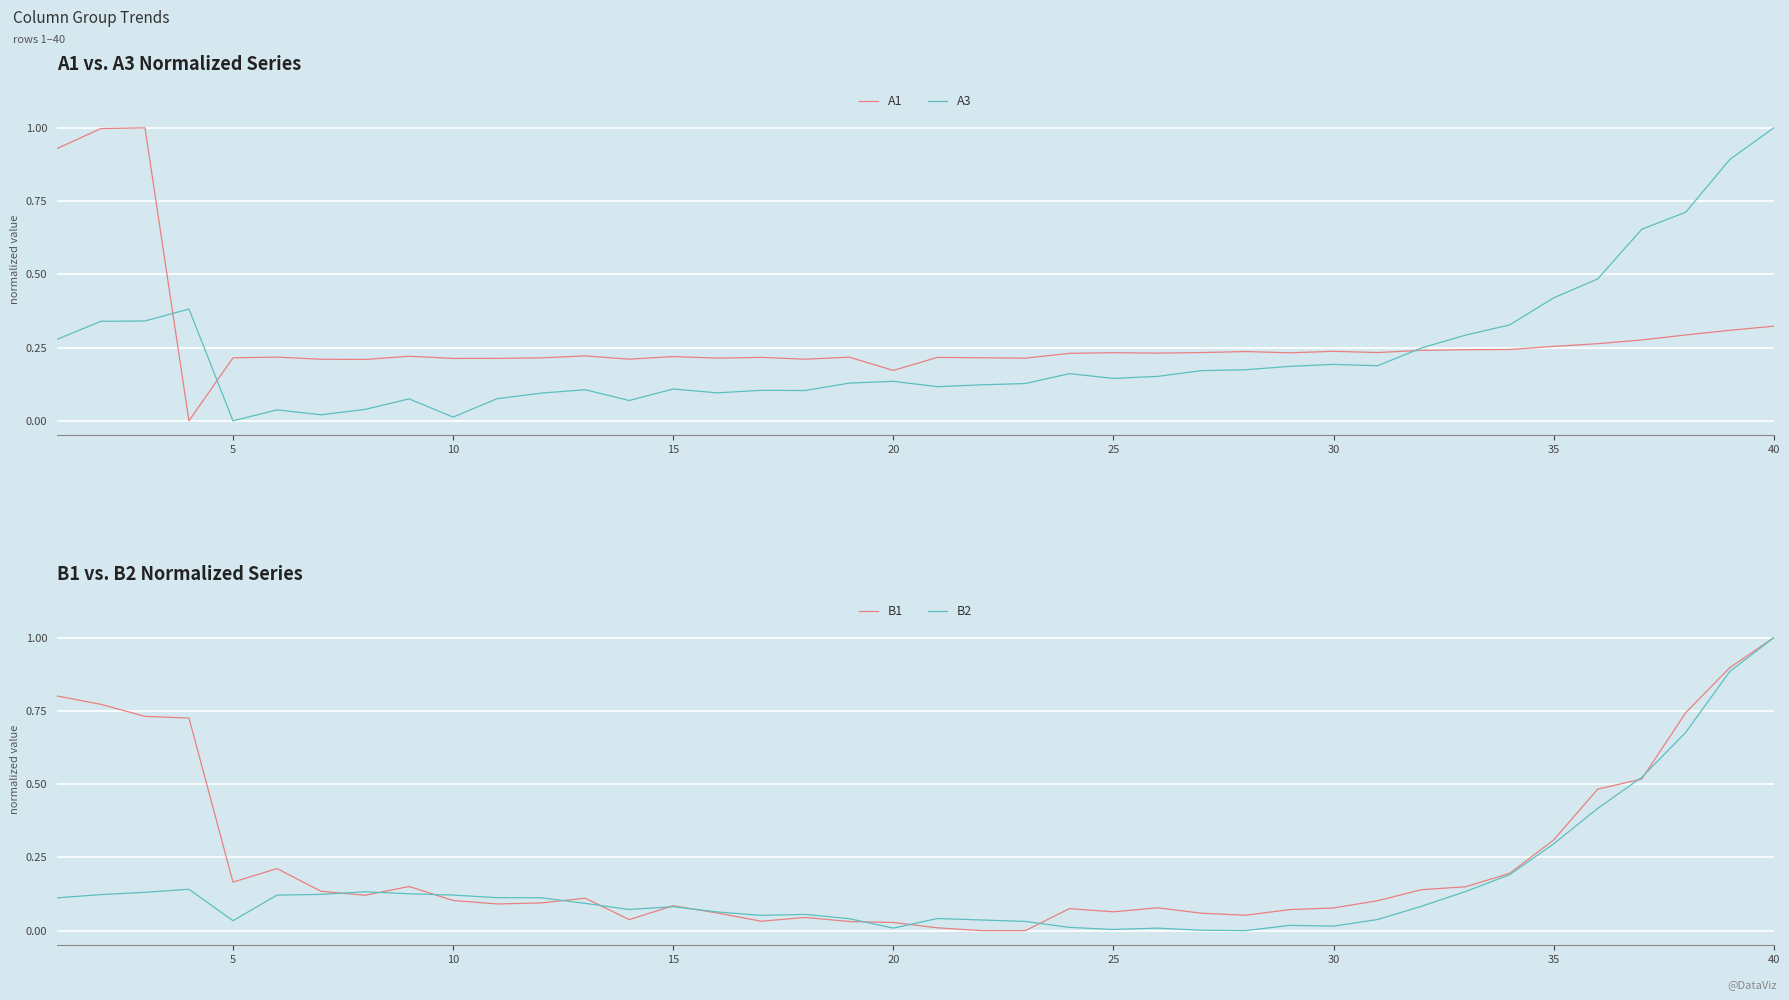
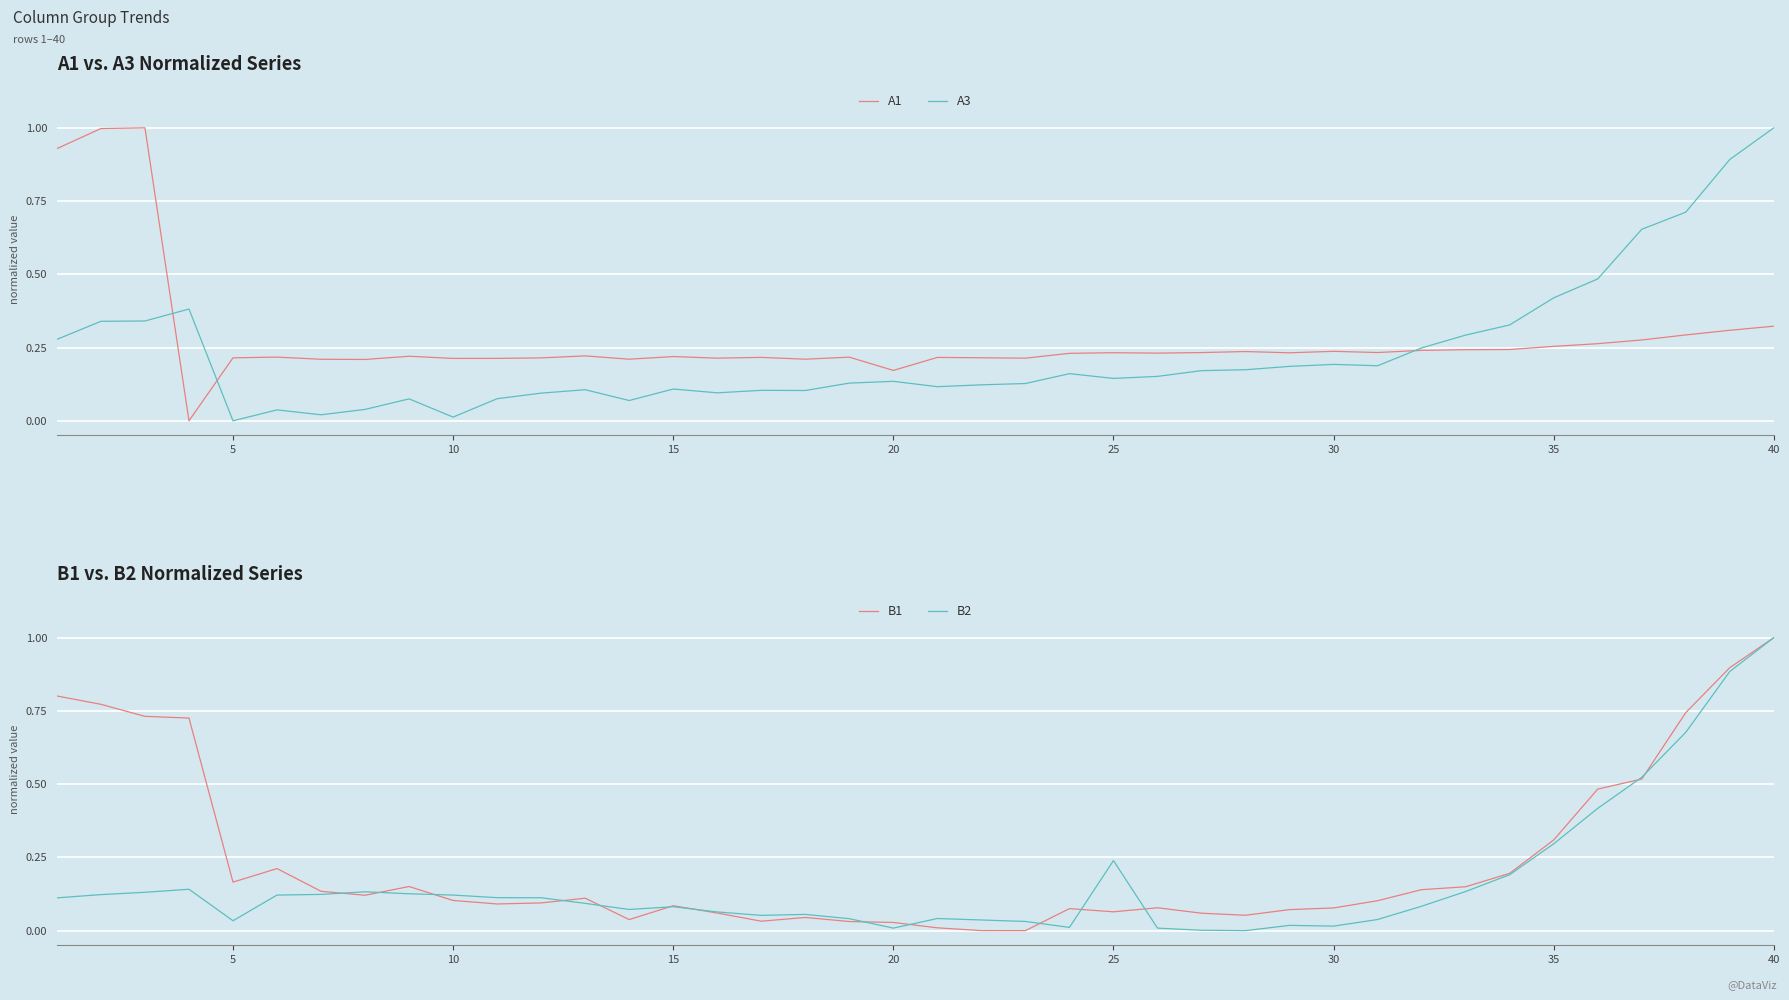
B1 vs. B2 Normalized Series, B2, 25: 0.00 -> 0.24
